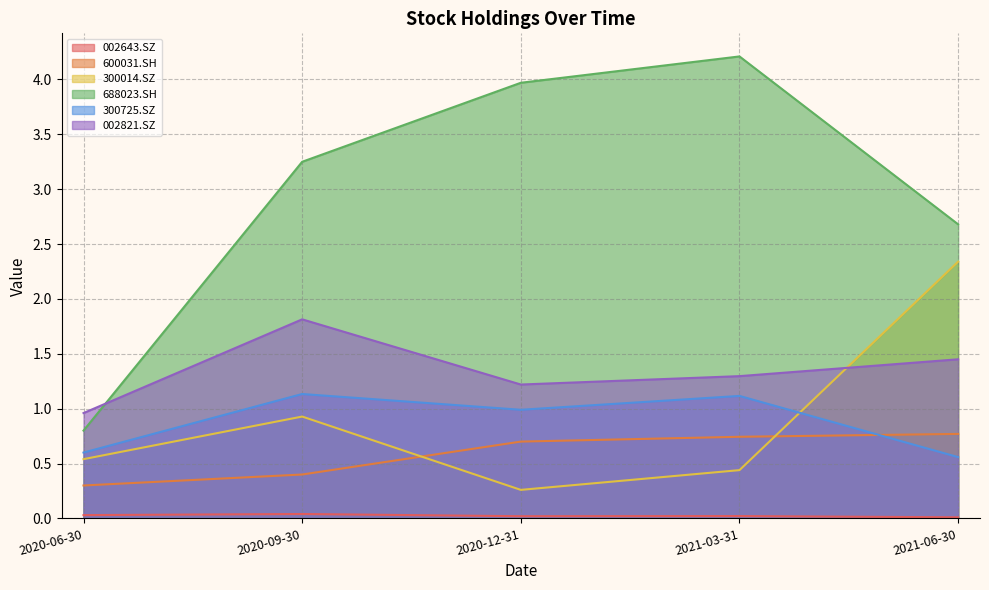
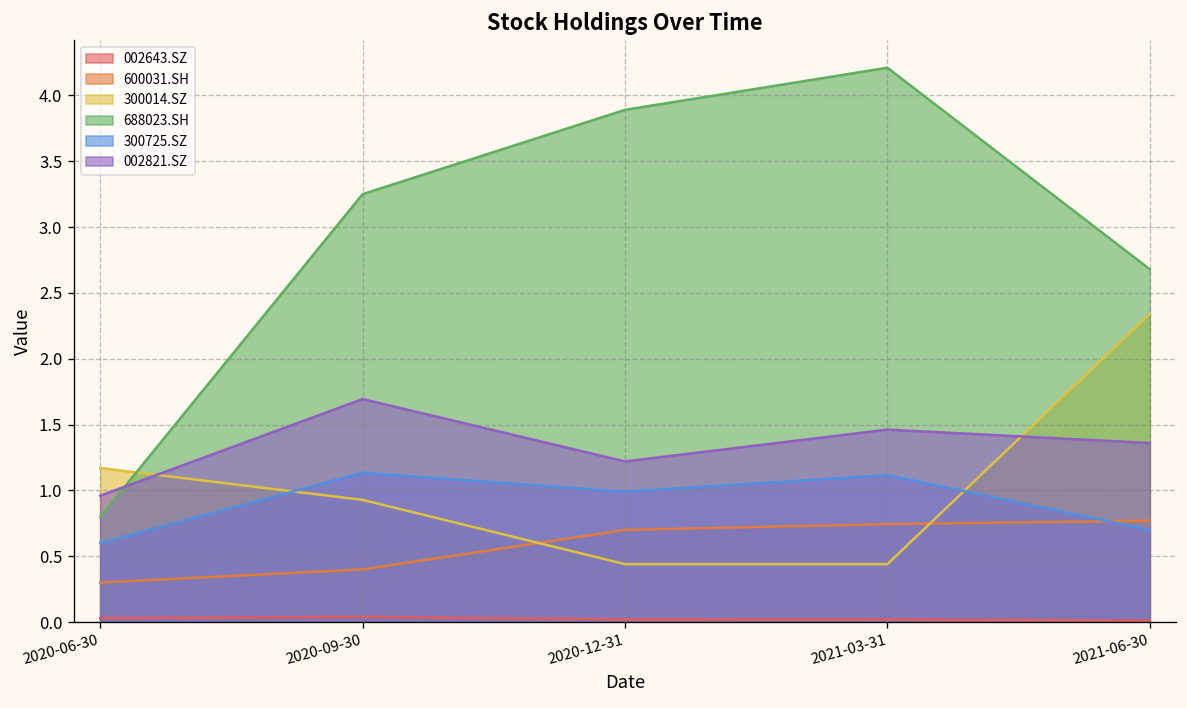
300014.SZ, 2020-06-30: 0.54 -> 1.17
002821.SZ, 2020-09-30: 1.81 -> 1.69
300014.SZ, 2020-12-31: 0.26 -> 0.44
688023.SH, 2020-12-31: 3.97 -> 3.89
002821.SZ, 2021-03-31: 1.30 -> 1.46
300725.SZ, 2021-06-30: 0.56 -> 0.70
002821.SZ, 2021-06-30: 1.45 -> 1.36
